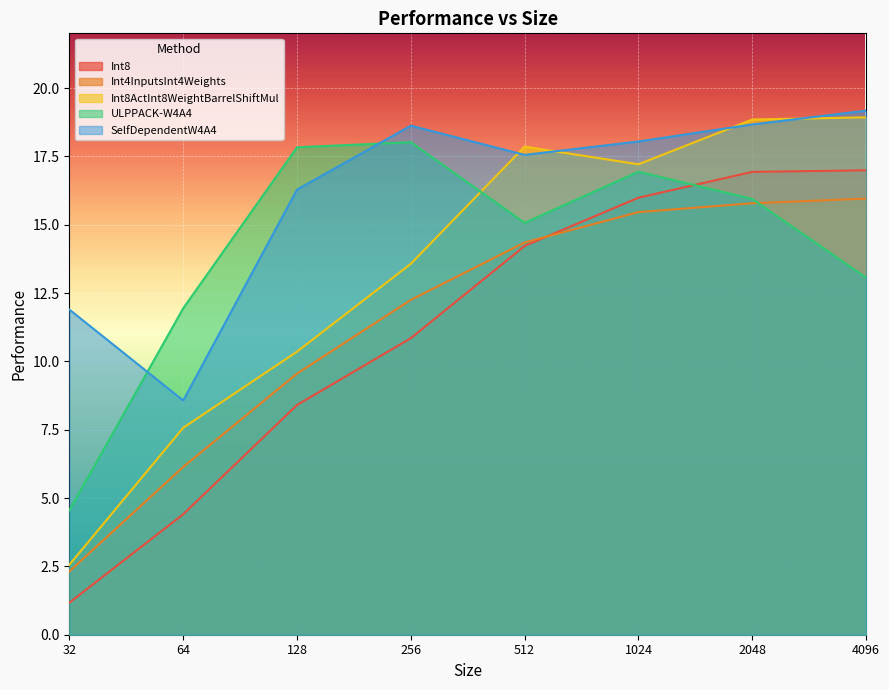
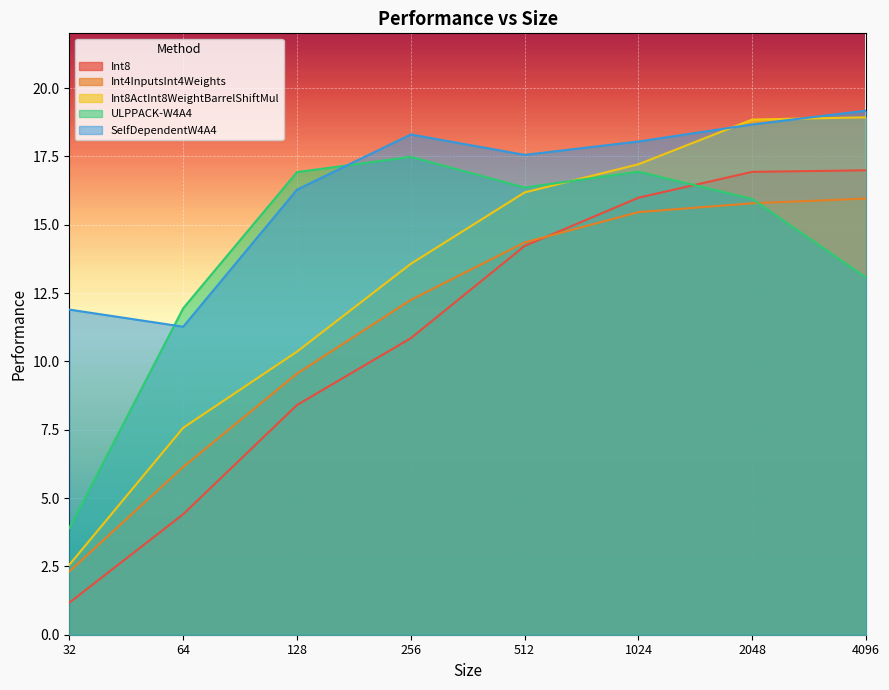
ULPPACK-W4A4, 32: 4.6 -> 3.9
SelfDependentW4A4, 64: 8.6 -> 11.3
ULPPACK-W4A4, 128: 17.8 -> 16.9
ULPPACK-W4A4, 256: 18.0 -> 17.5
SelfDependentW4A4, 256: 18.6 -> 18.3
Int8ActInt8WeightBarrelShiftMul, 512: 17.9 -> 16.2
ULPPACK-W4A4, 512: 15.1 -> 16.4
